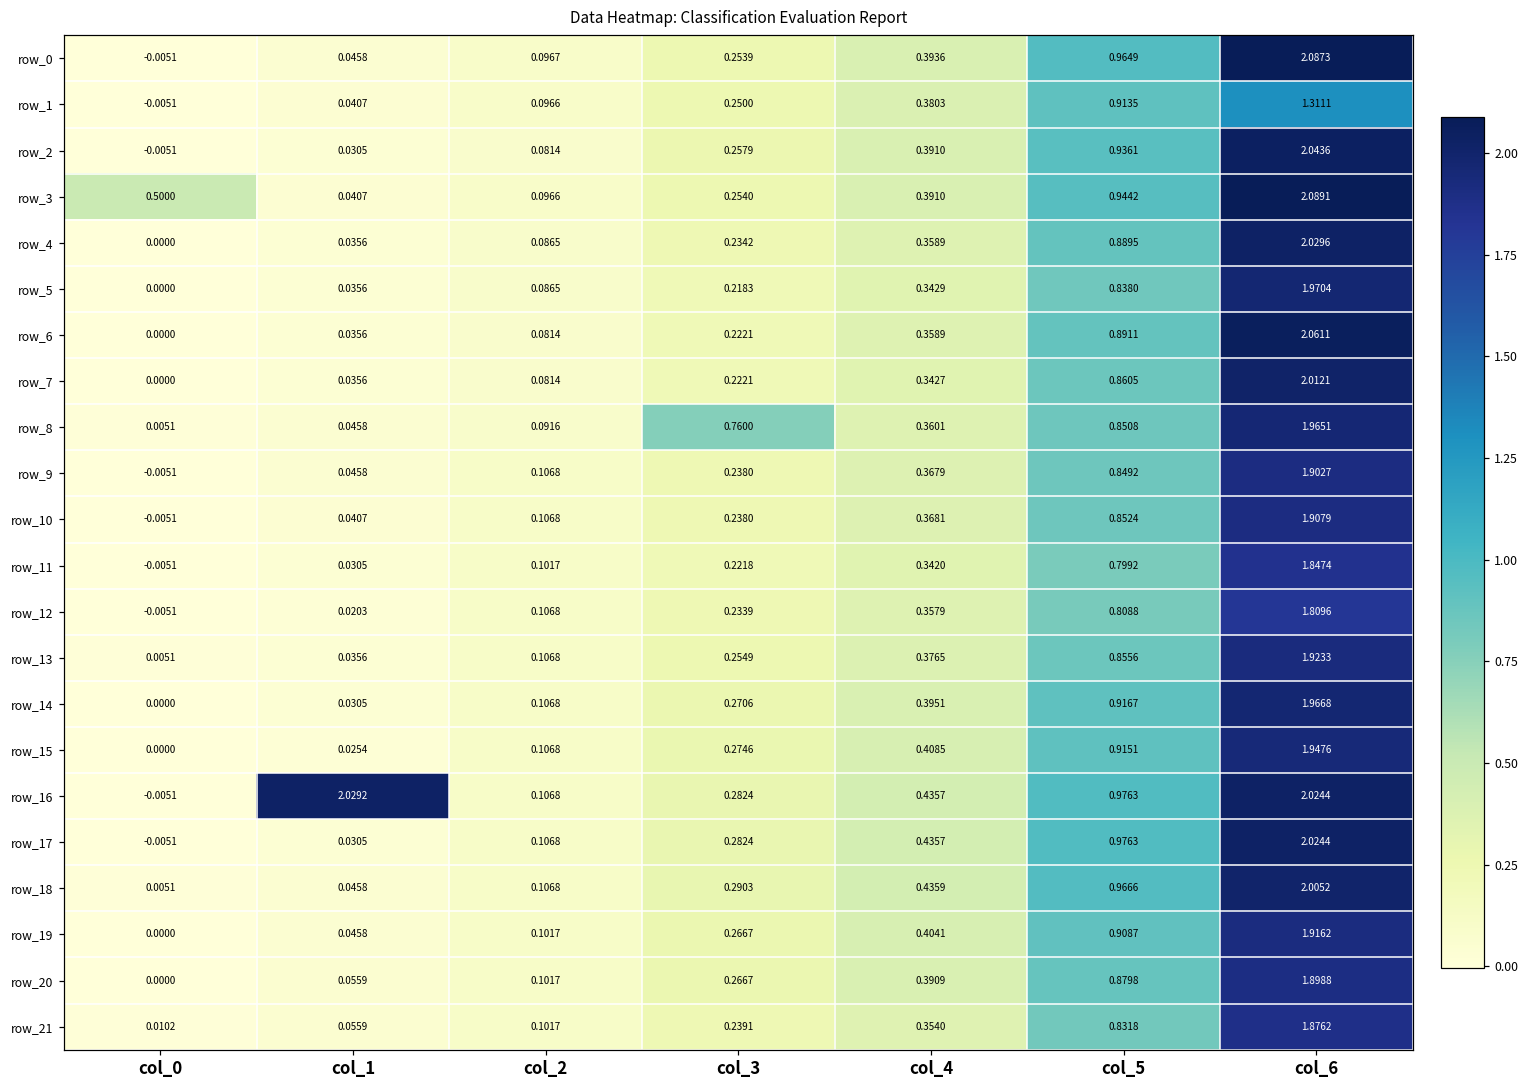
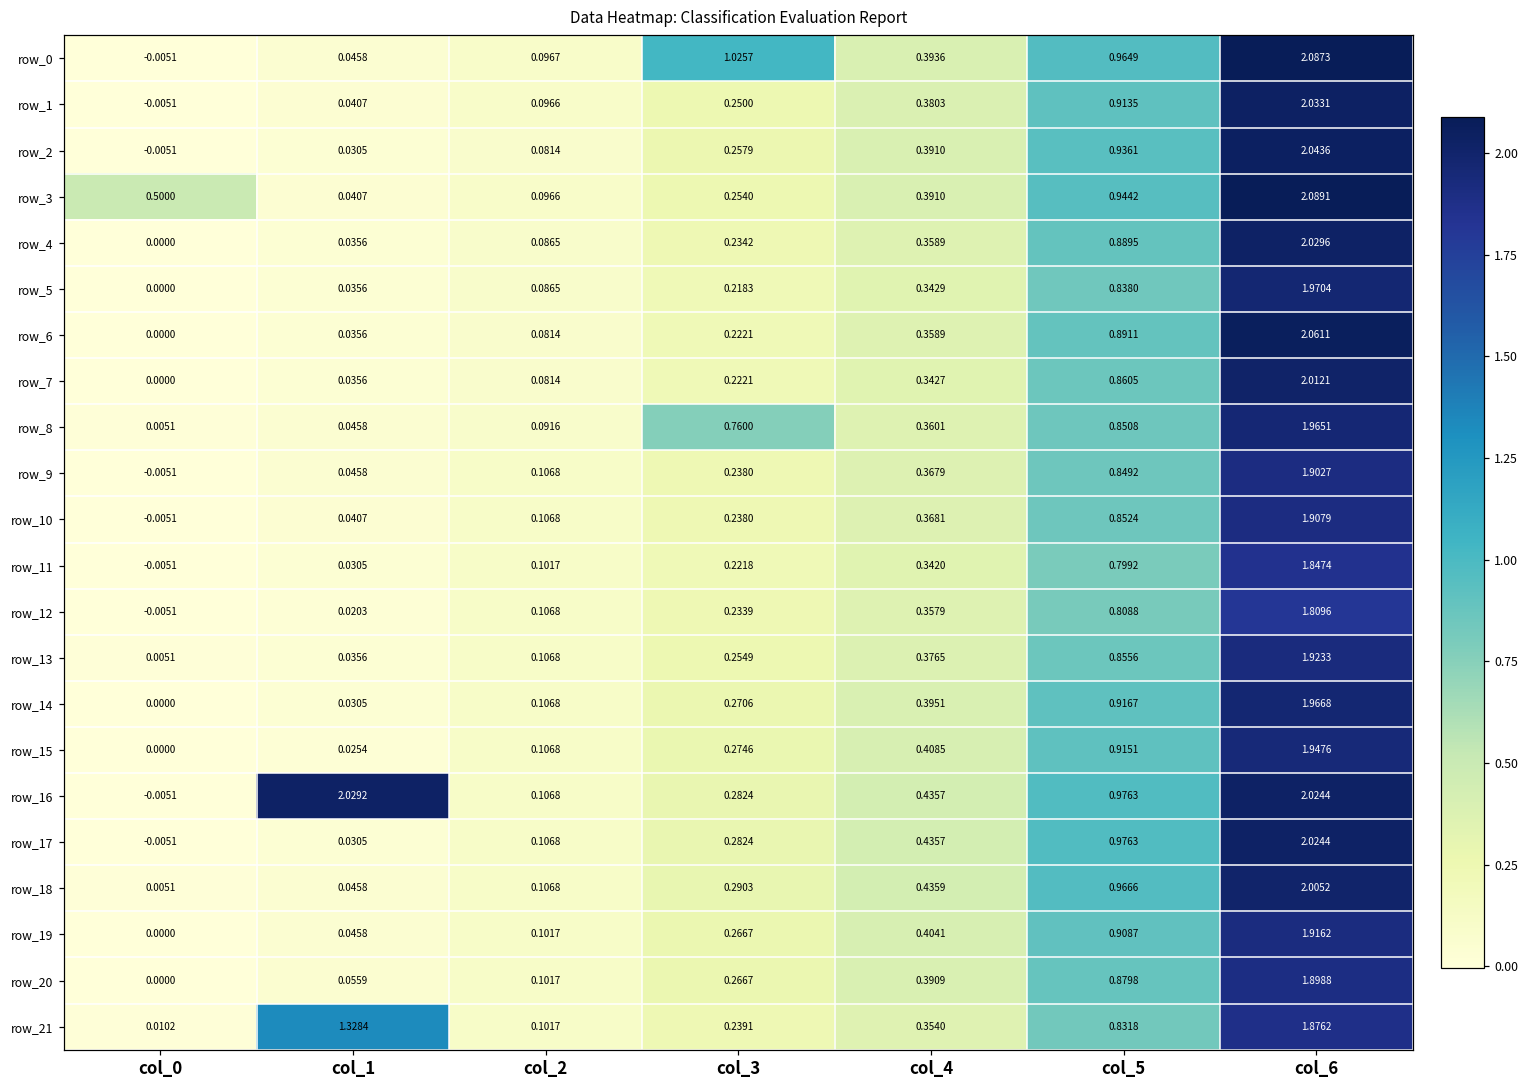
row_0, col_3: 0.2539 -> 1.0257
row_1, col_6: 1.3111 -> 2.0331
row_21, col_1: 0.0559 -> 1.3284
